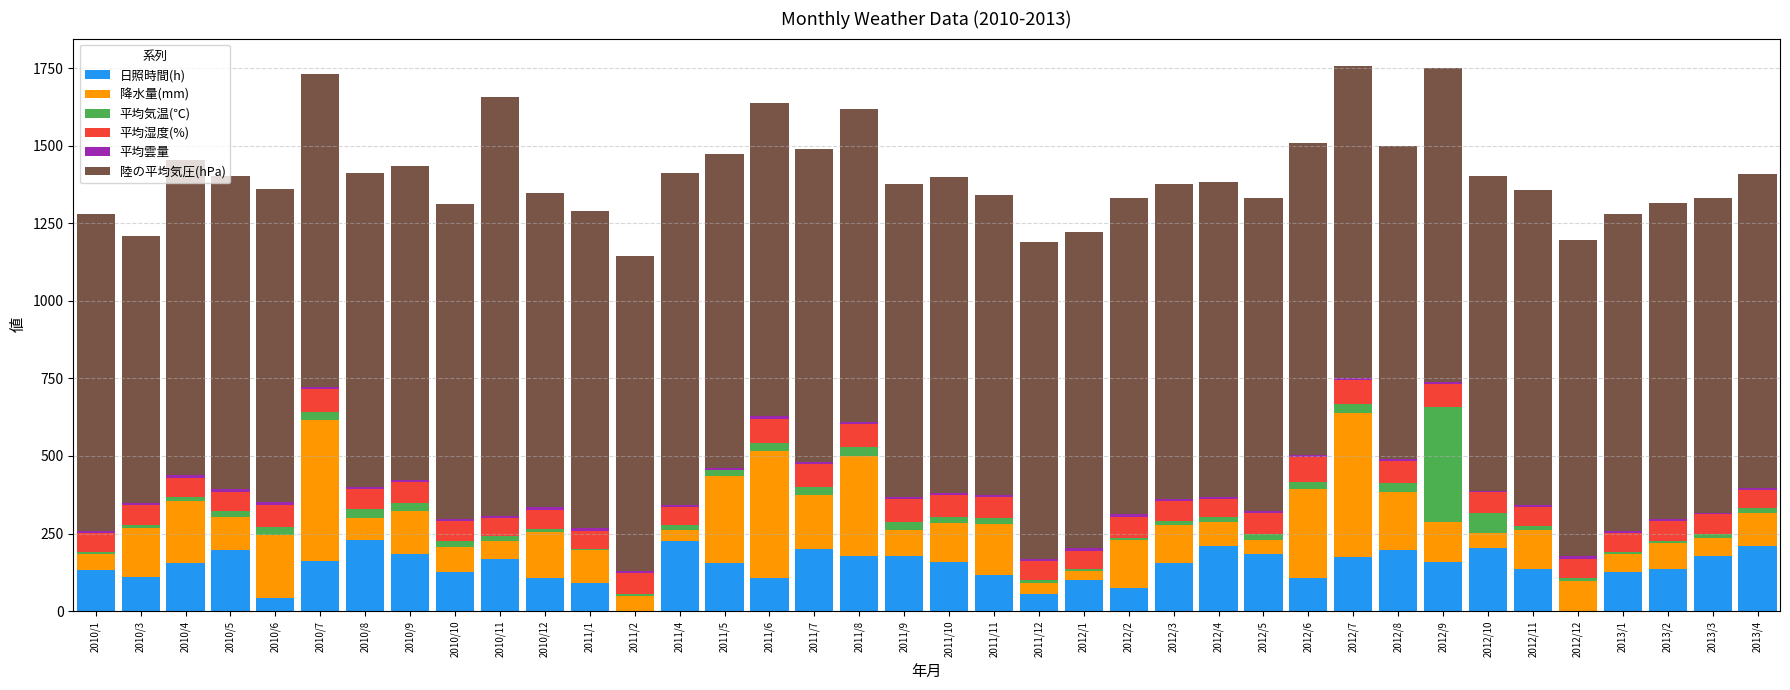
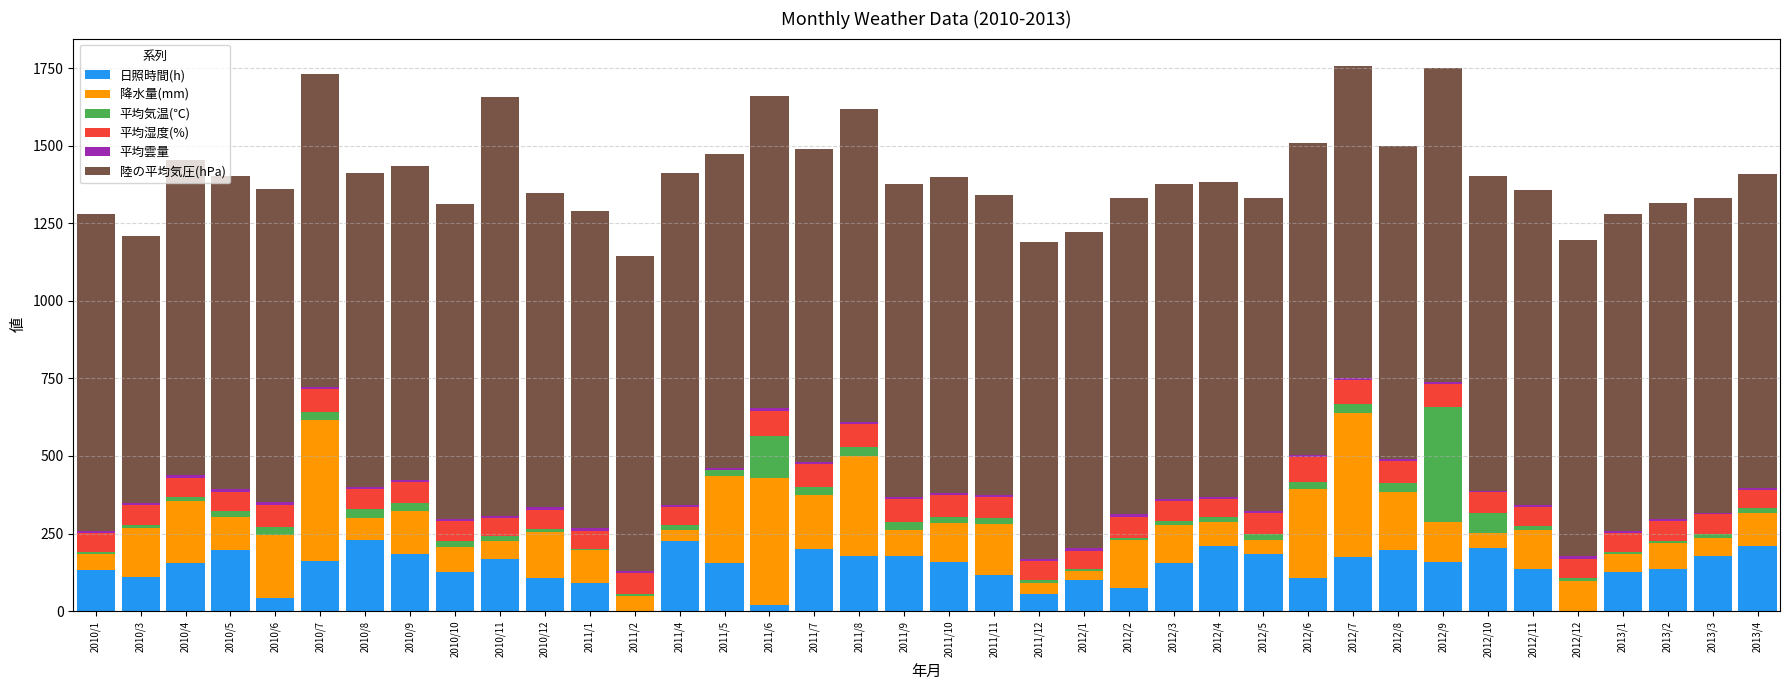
日照時間(h), 2011/6: 110 -> 20
平均気温(℃), 2011/6: 20 -> 140
